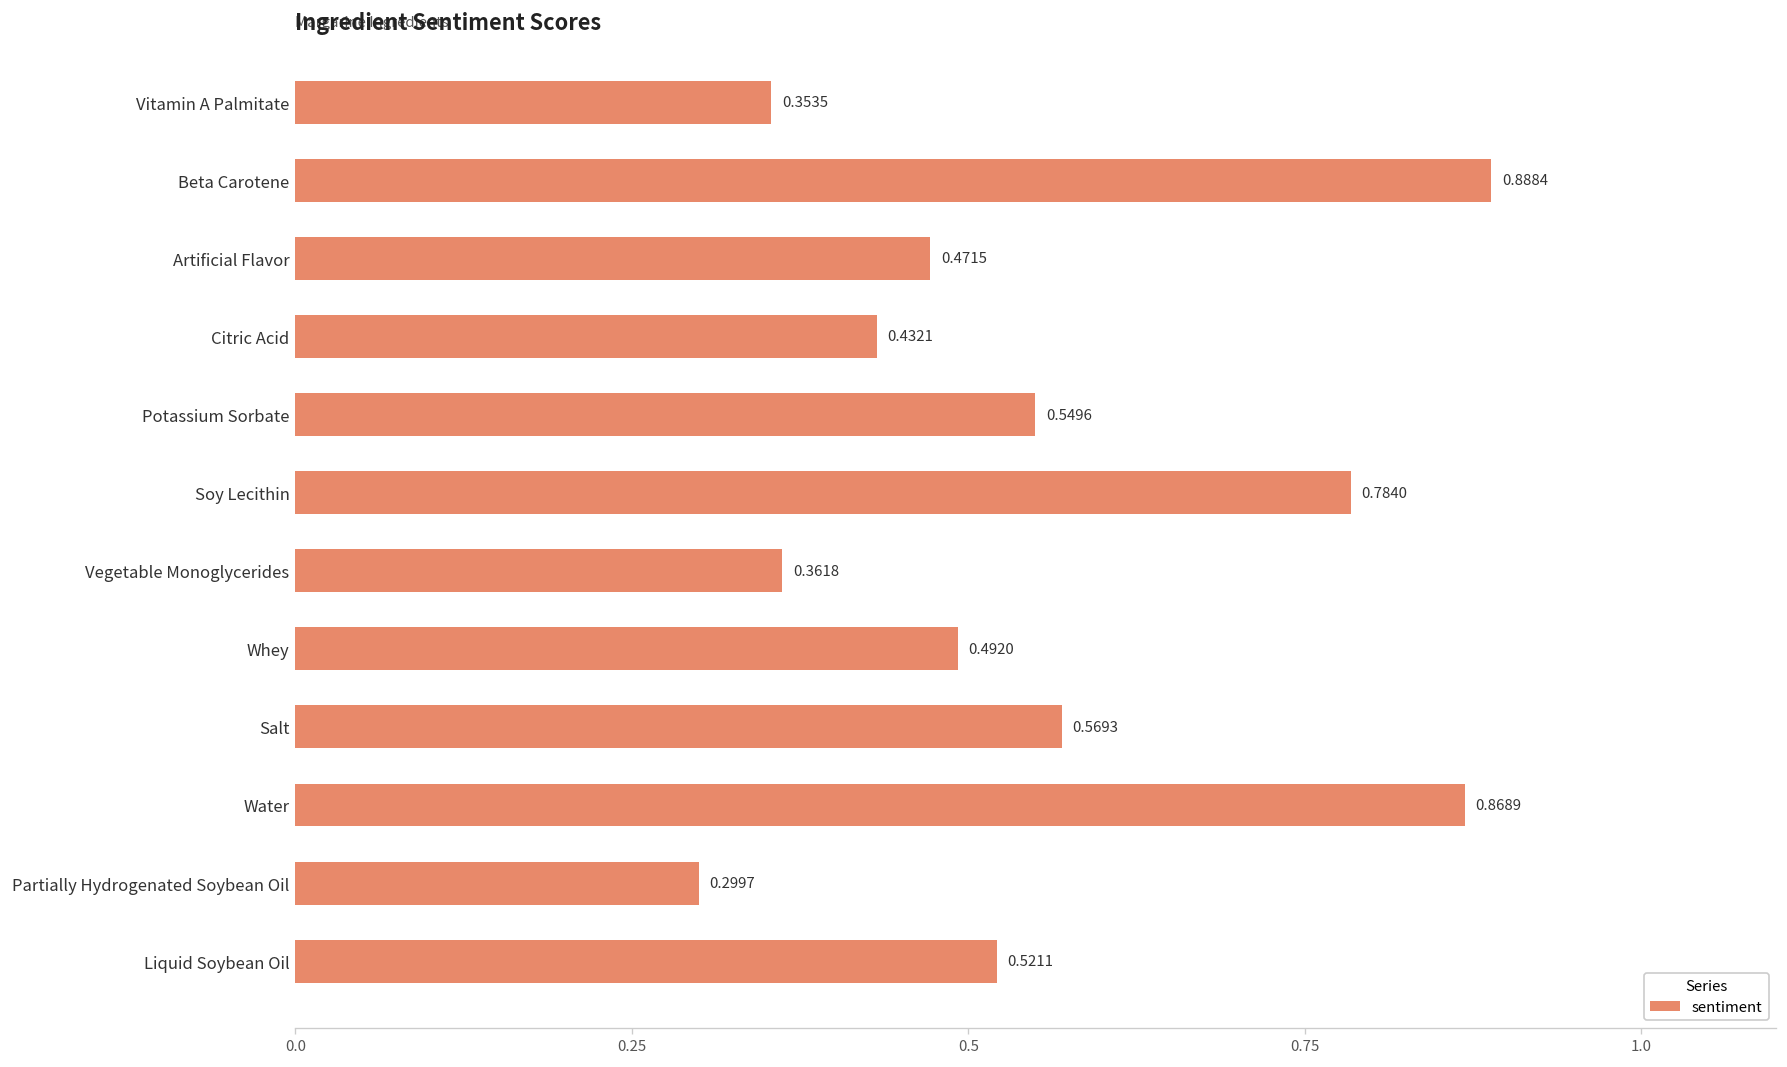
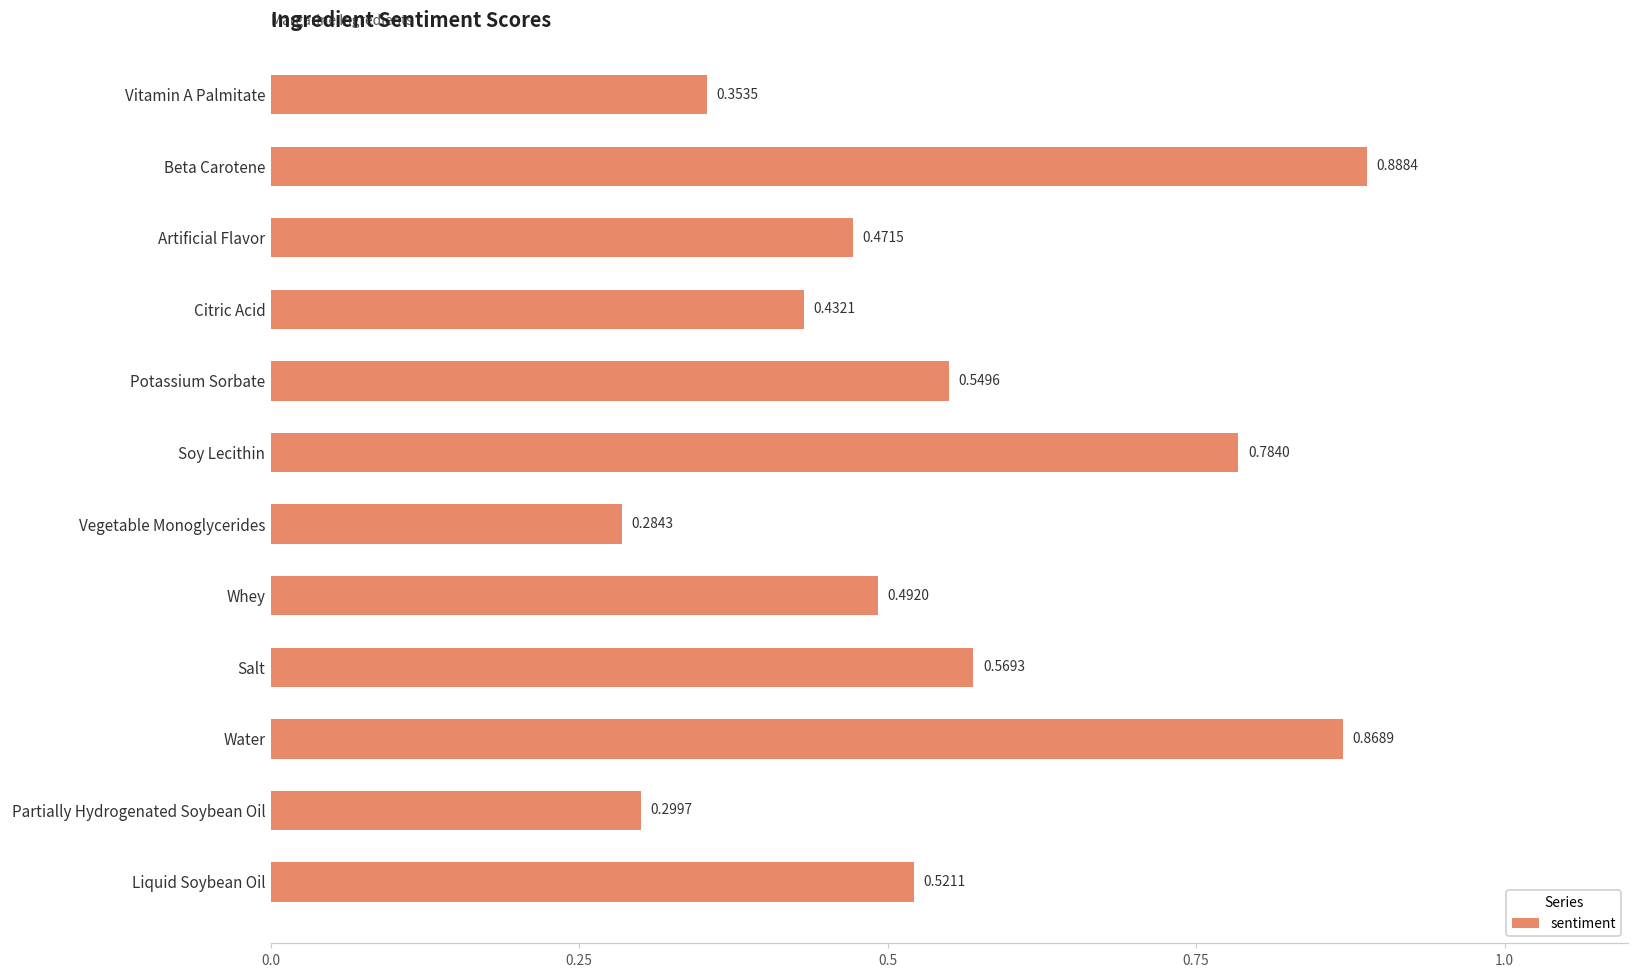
Vegetable Monoglycerides: 0.3618 -> 0.2843
